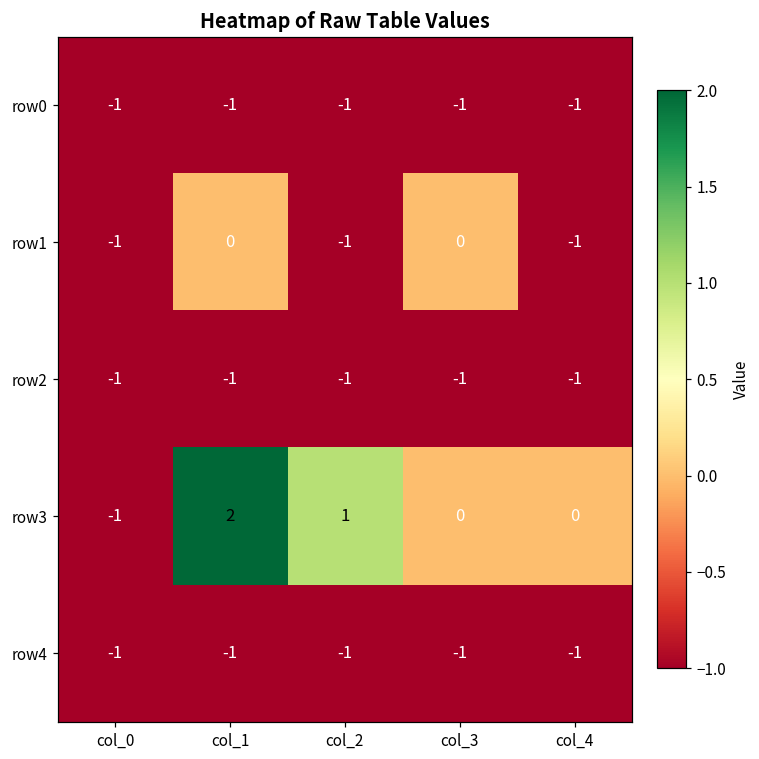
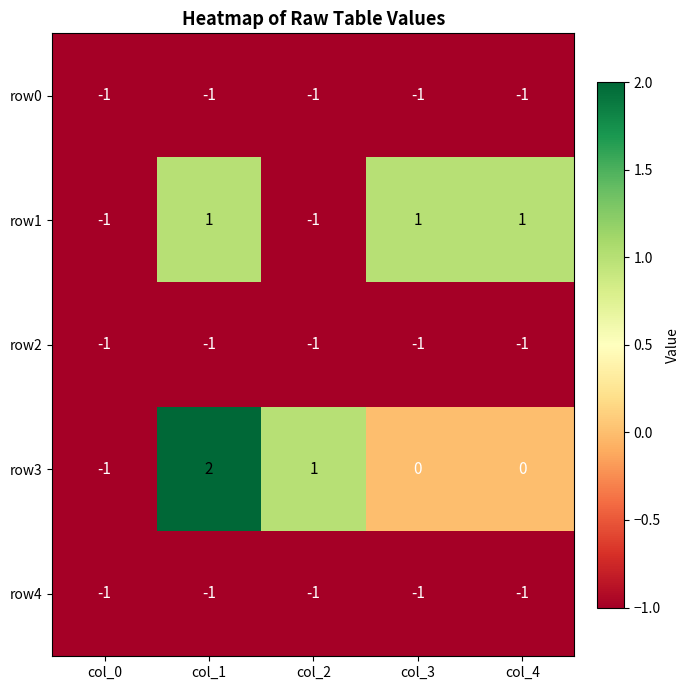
row1, col_1: 0 -> 1
row1, col_3: 0 -> 1
row1, col_4: -1 -> 1
